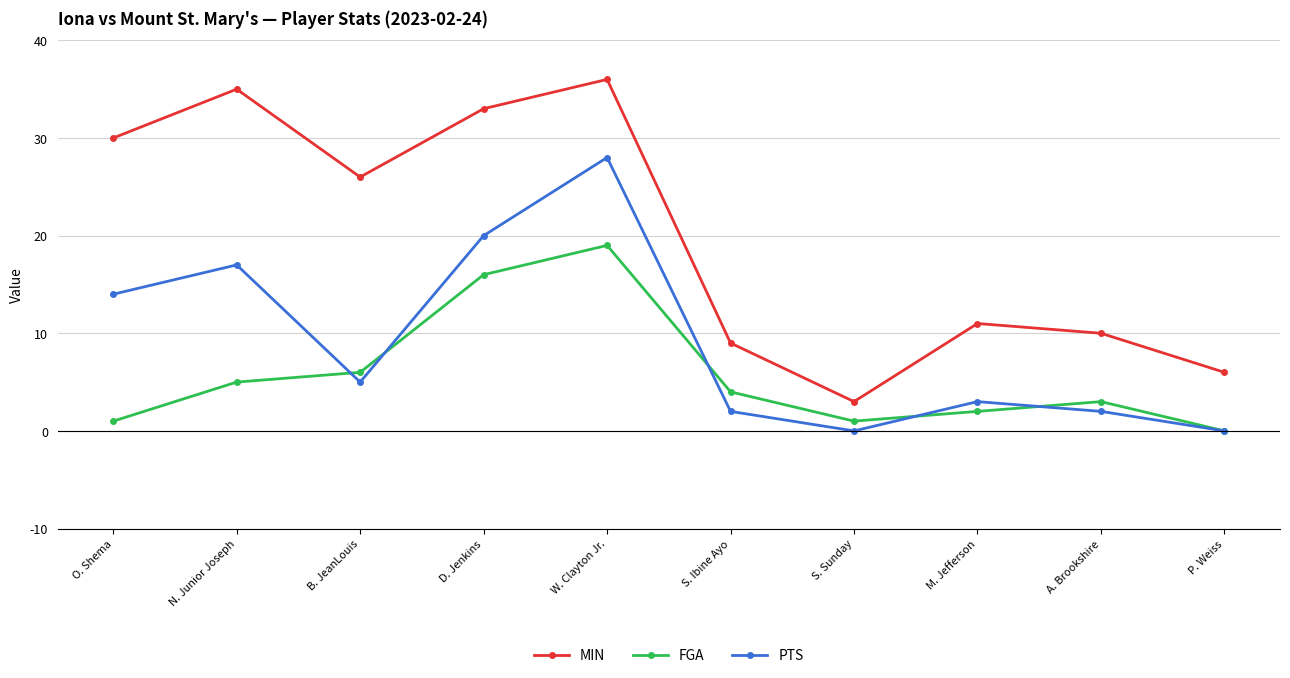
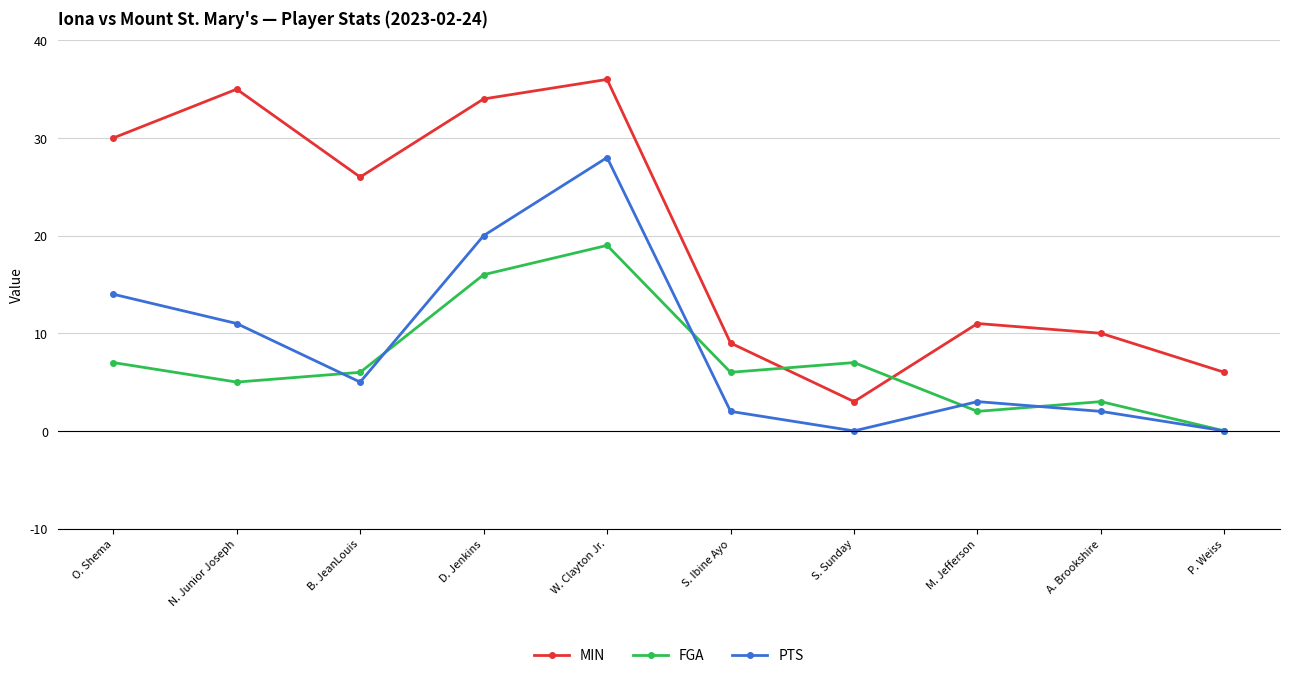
FGA, O. Shema: 1 -> 7
PTS, N. Junior Joseph: 17 -> 11
MIN, D. Jenkins: 33 -> 34
FGA, S. Ibine Ayo: 4 -> 6
FGA, S. Sunday: 1 -> 7
